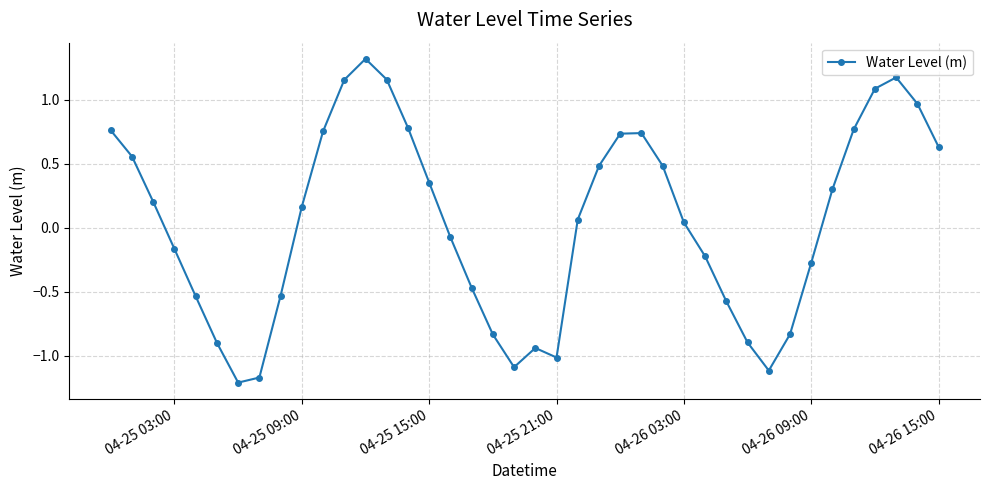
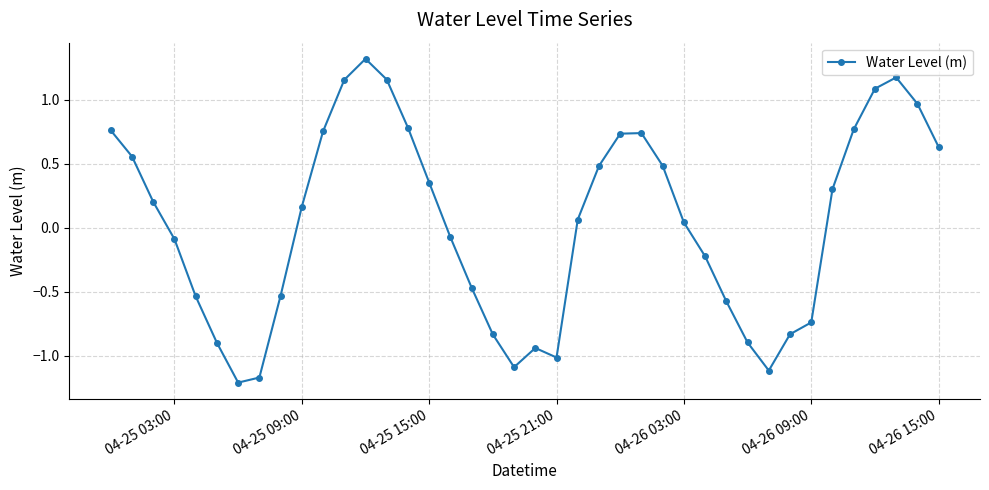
04-25 03:00: -0.17 -> -0.09
04-26 09:00: -0.27 -> -0.74
